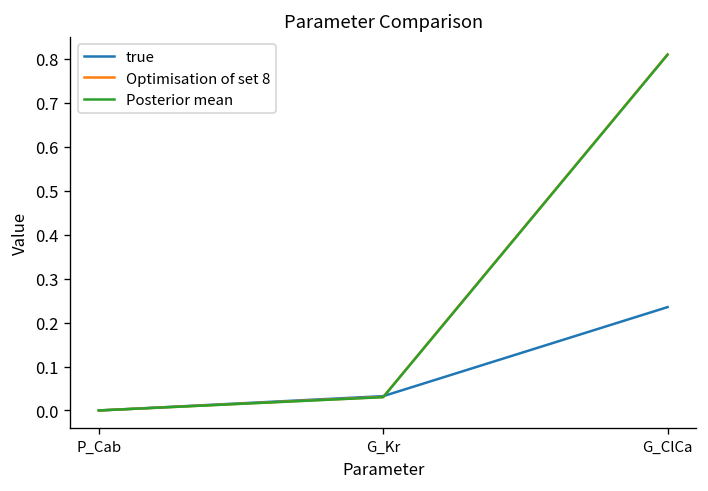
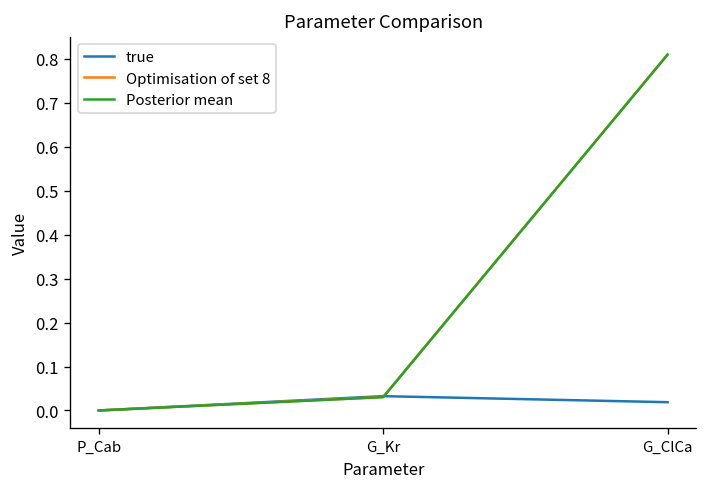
true, G_ClCa: 0.24 -> 0.02
